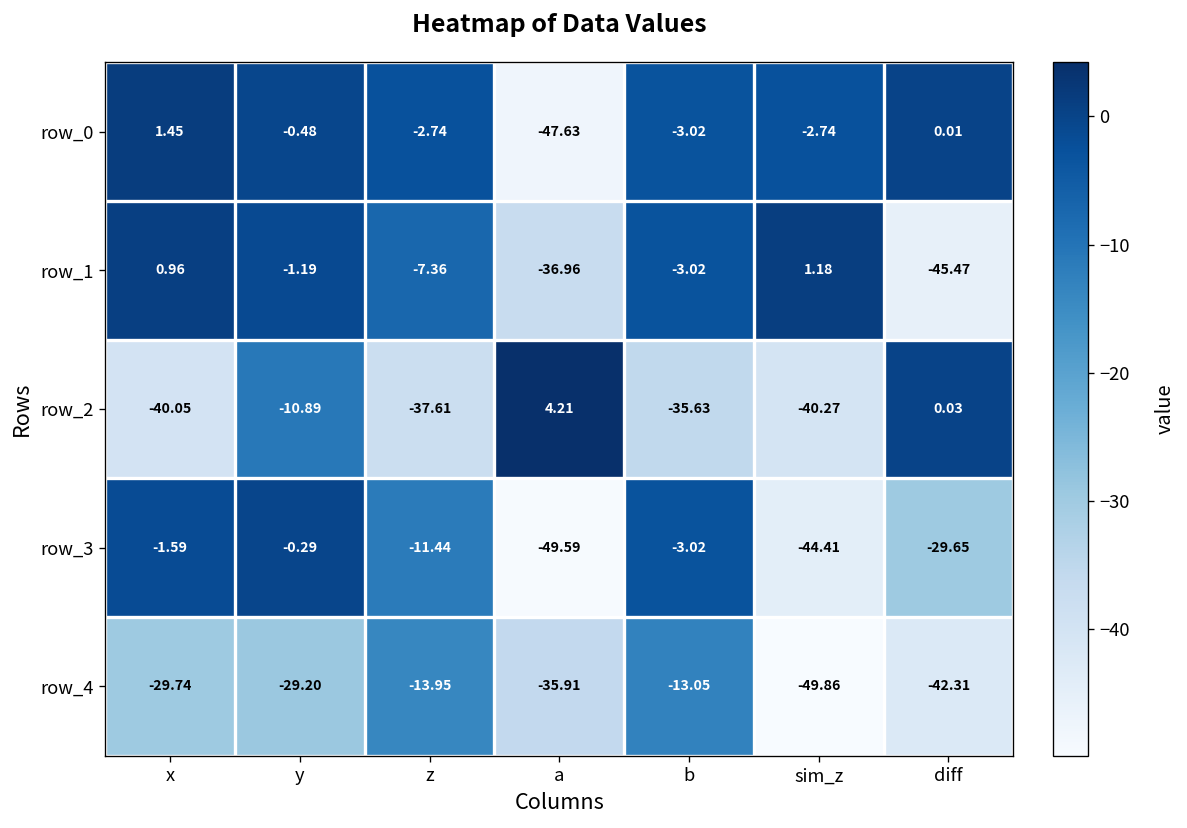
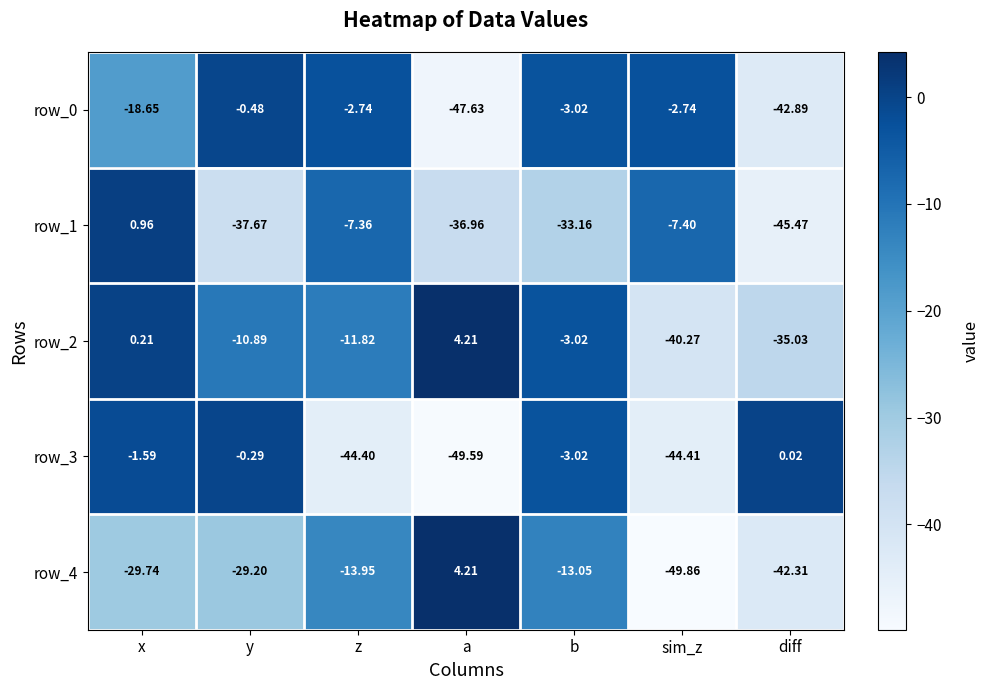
row_0, x: 1.45 -> -18.65
row_0, diff: 0.01 -> -42.89
row_1, y: -1.19 -> -37.67
row_1, b: -3.02 -> -33.16
row_1, sim_z: 1.18 -> -7.40
row_2, x: -40.05 -> 0.21
row_2, z: -37.61 -> -11.82
row_2, b: -35.63 -> -3.02
row_2, diff: 0.03 -> -35.03
row_3, z: -11.44 -> -44.40
row_3, diff: -29.65 -> 0.02
row_4, a: -35.91 -> 4.21
